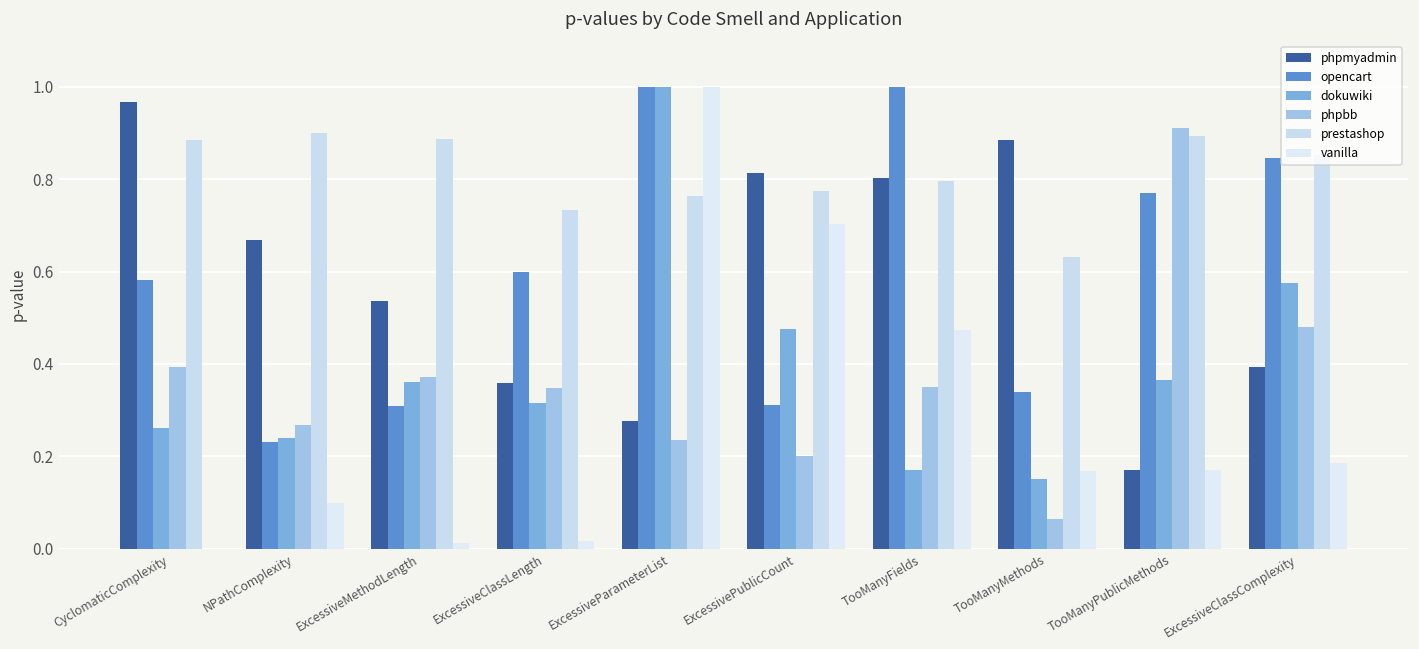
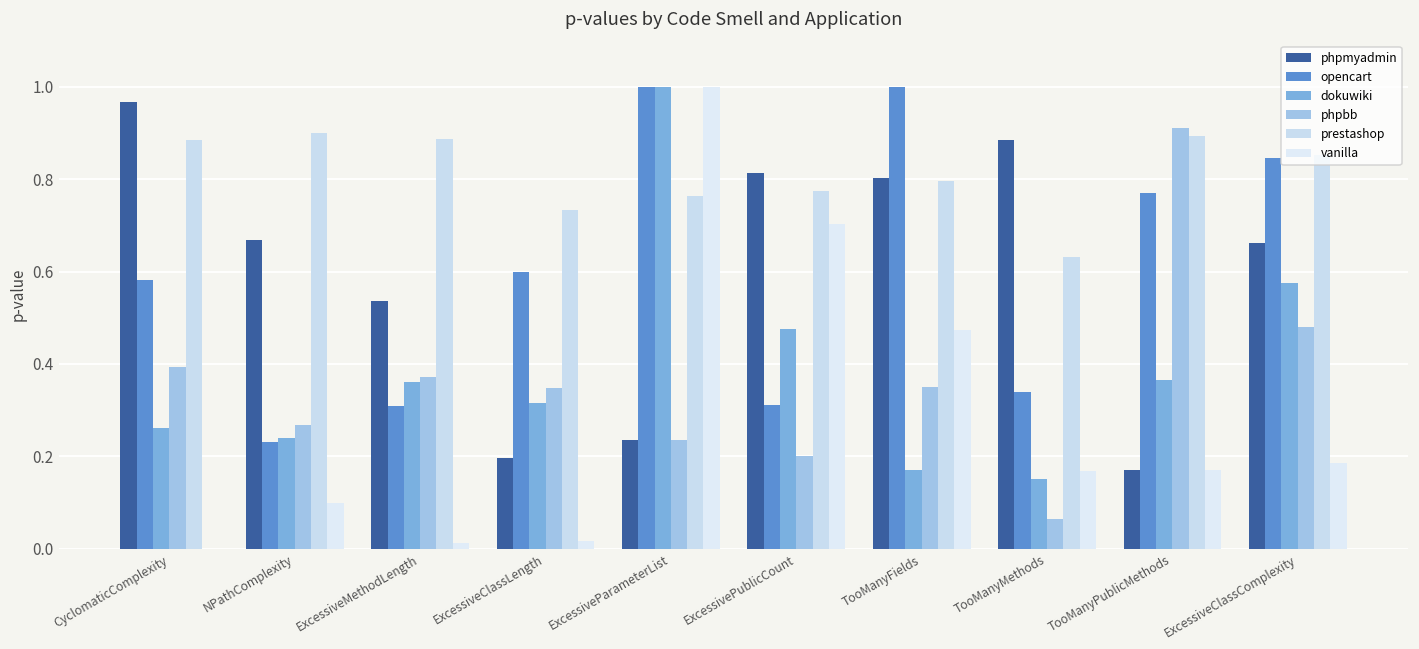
phpmyadmin, ExcessiveClassLength: 0.36 -> 0.20
phpmyadmin, ExcessiveParameterList: 0.28 -> 0.24
phpmyadmin, ExcessiveClassComplexity: 0.39 -> 0.66
